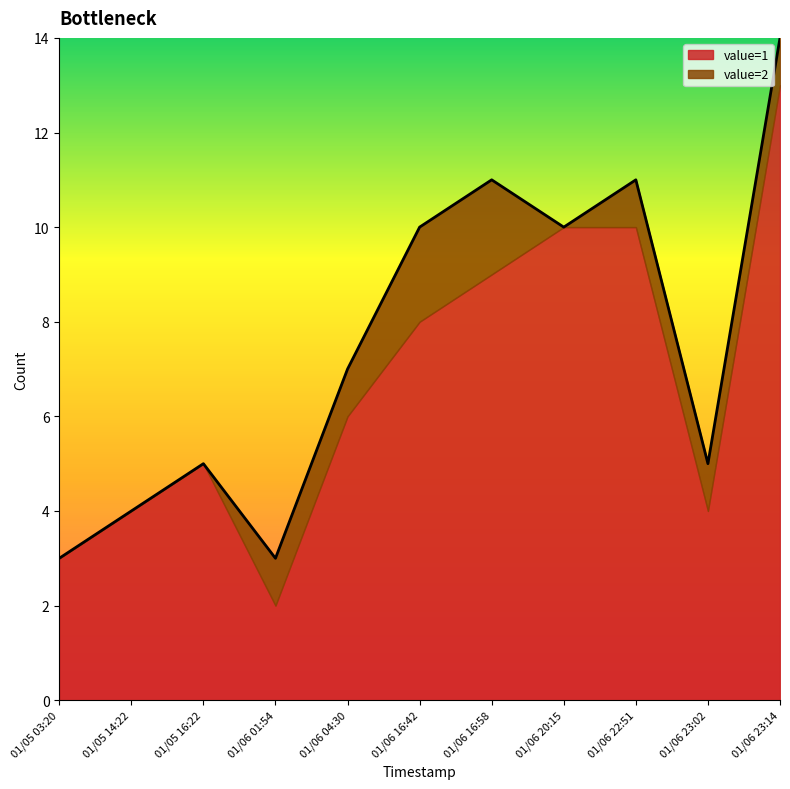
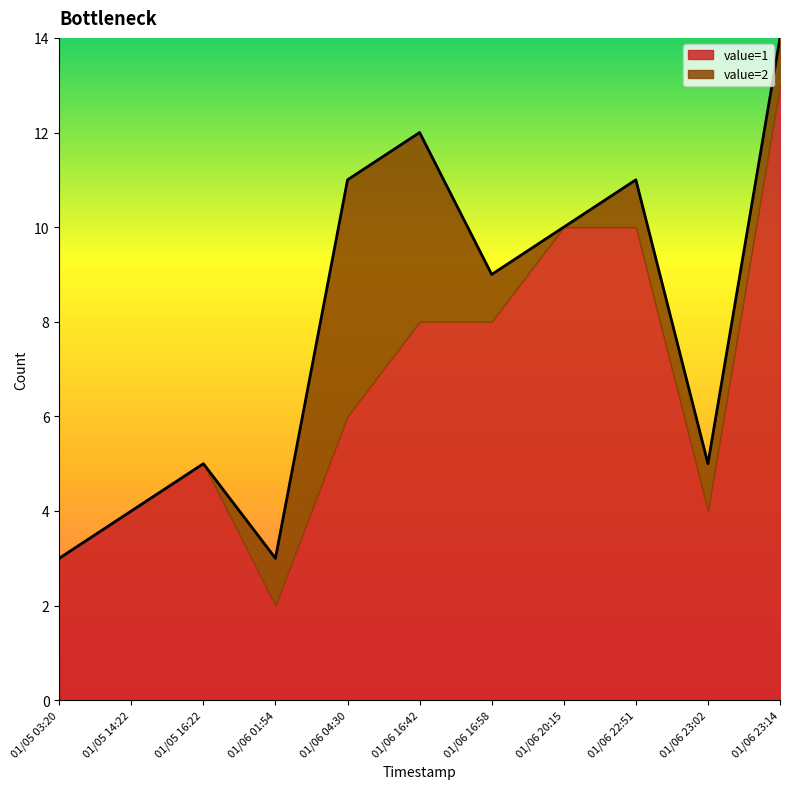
value=2, 01/06 04:30: 1 -> 5
value=2, 01/06 16:42: 2 -> 4
value=1, 01/06 16:58: 9 -> 8
value=2, 01/06 16:58: 2 -> 1
